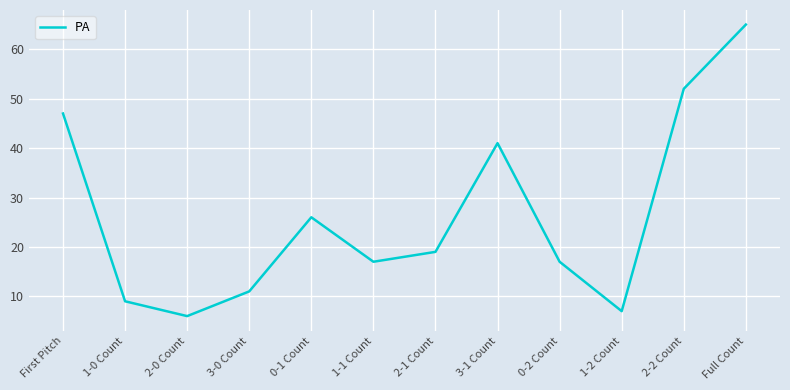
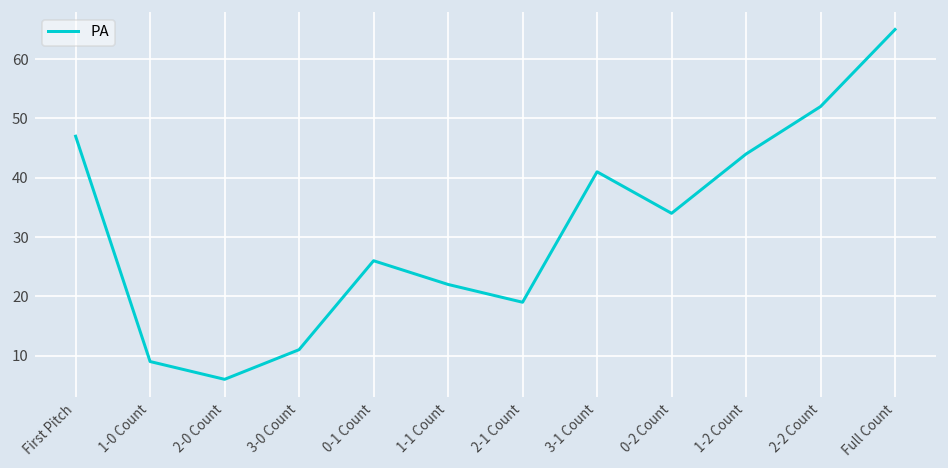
1-1 Count: 17 -> 22
0-2 Count: 17 -> 34
1-2 Count: 7 -> 44
